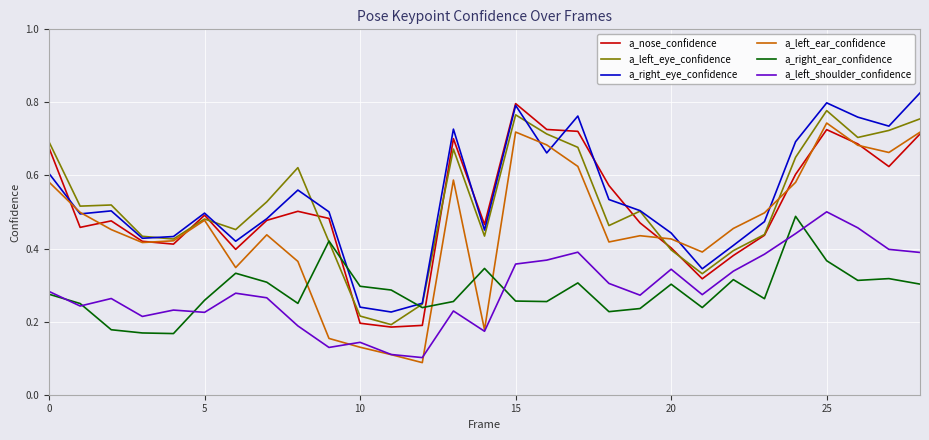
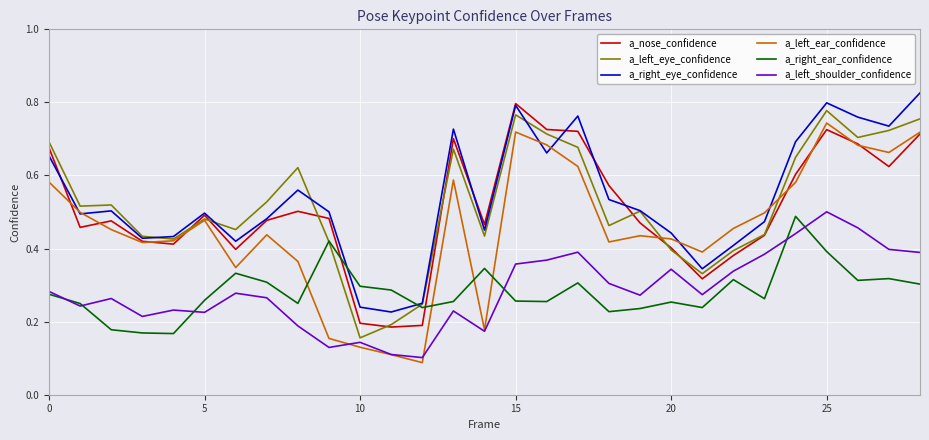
a_right_eye_confidence, 0: 0.61 -> 0.65
a_left_eye_confidence, 10: 0.22 -> 0.16
a_right_ear_confidence, 20: 0.30 -> 0.25
a_right_ear_confidence, 25: 0.37 -> 0.39
